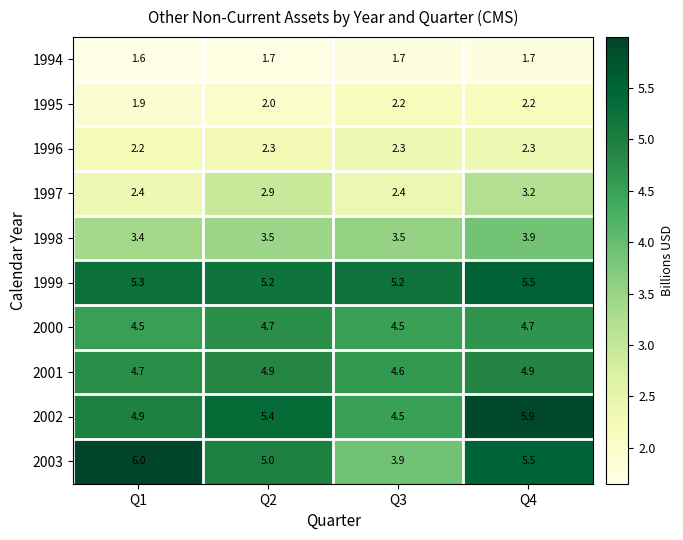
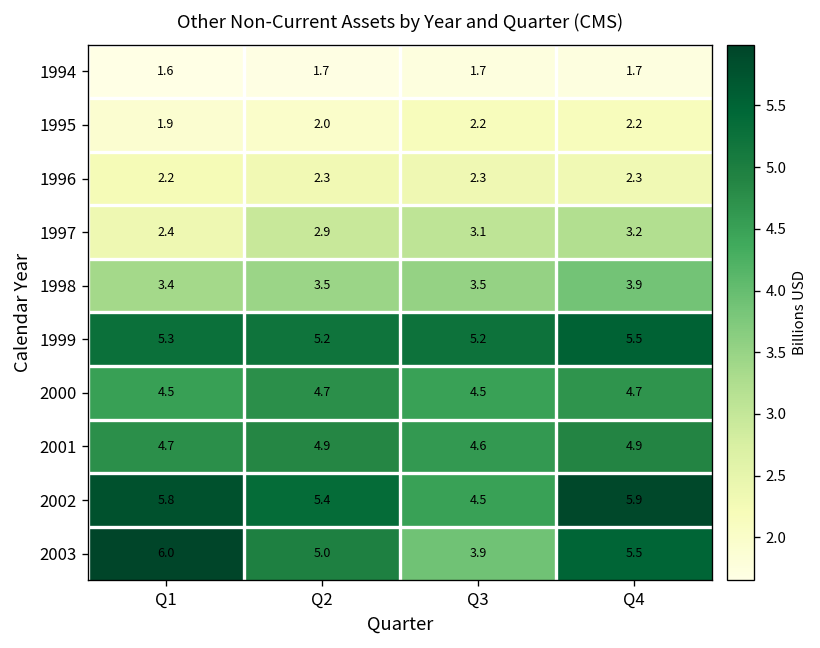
1997, Q3: 2.4 -> 3.1
2002, Q1: 4.9 -> 5.8
